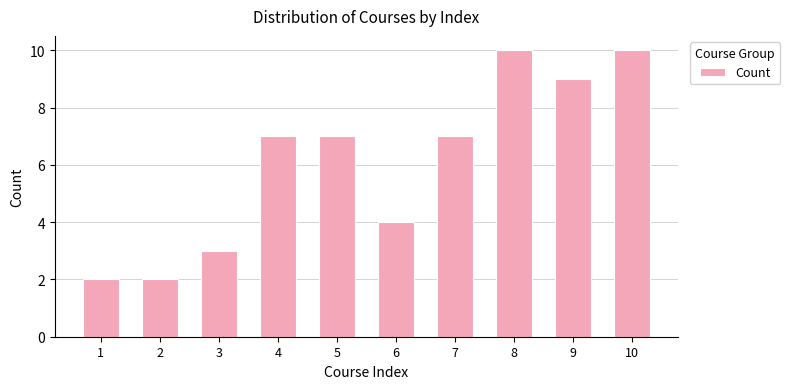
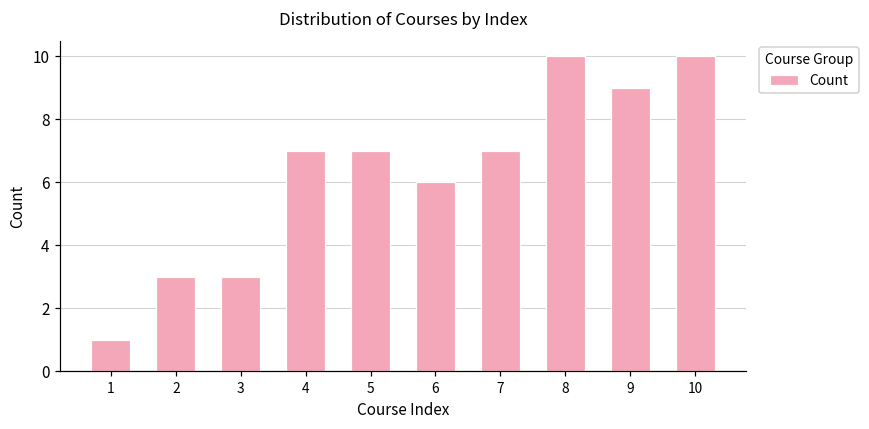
1: 2 -> 1
2: 2 -> 3
6: 4 -> 6
